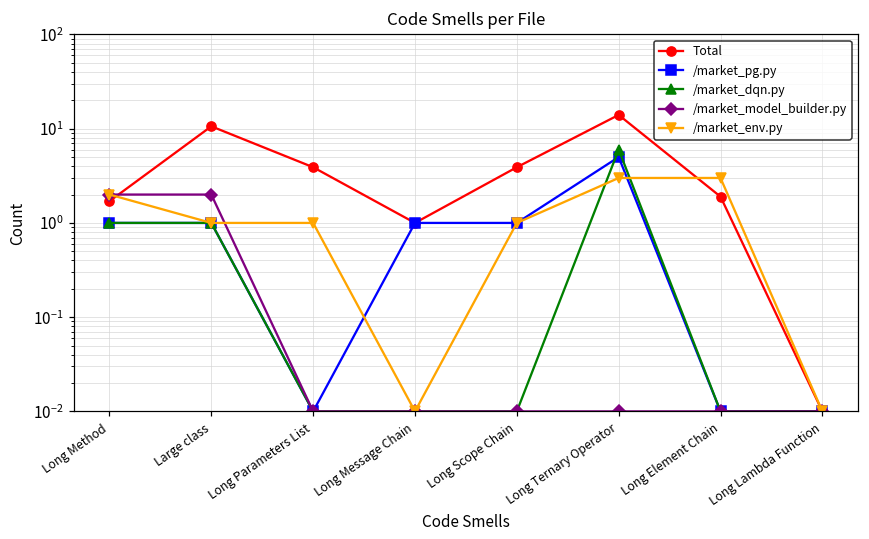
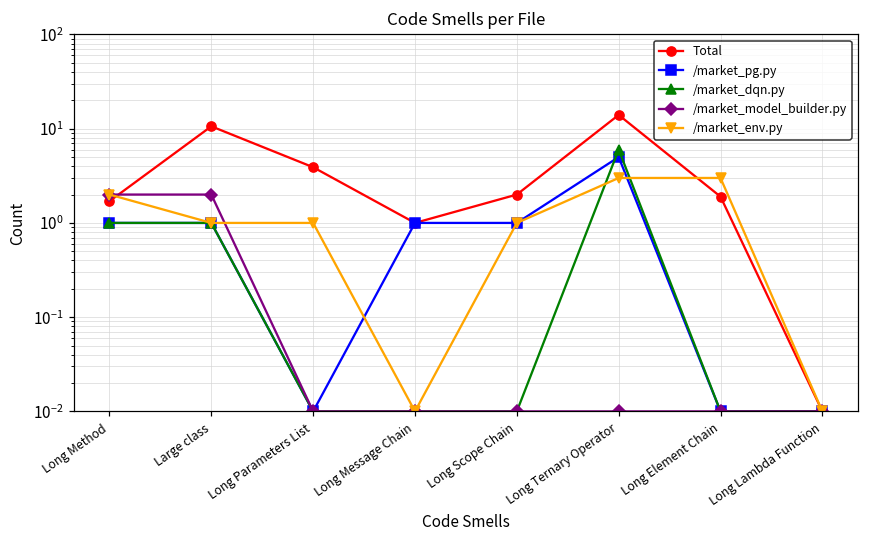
Total, Long Scope Chain: 4 -> 2.0
